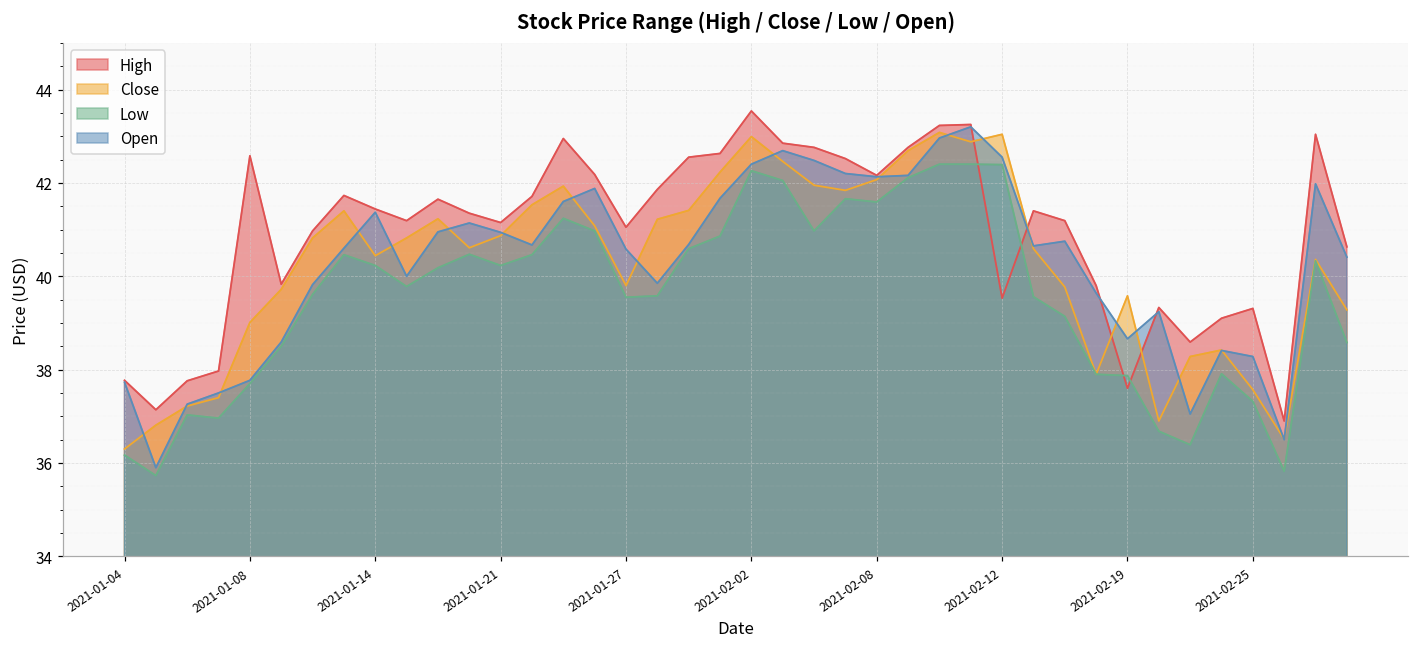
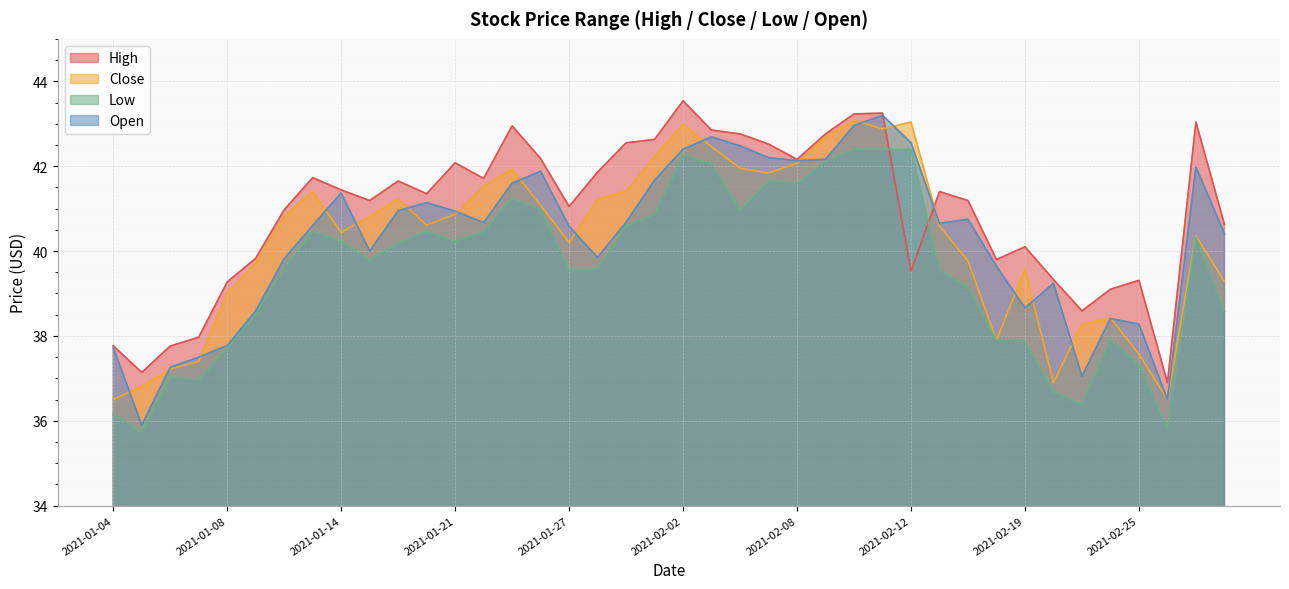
Close, 2021-01-04: 36.3 -> 36.5
High, 2021-01-08: 42.6 -> 39.3
High, 2021-01-21: 41.2 -> 42.1
Close, 2021-01-27: 39.8 -> 40.2
High, 2021-02-19: 37.6 -> 40.1
